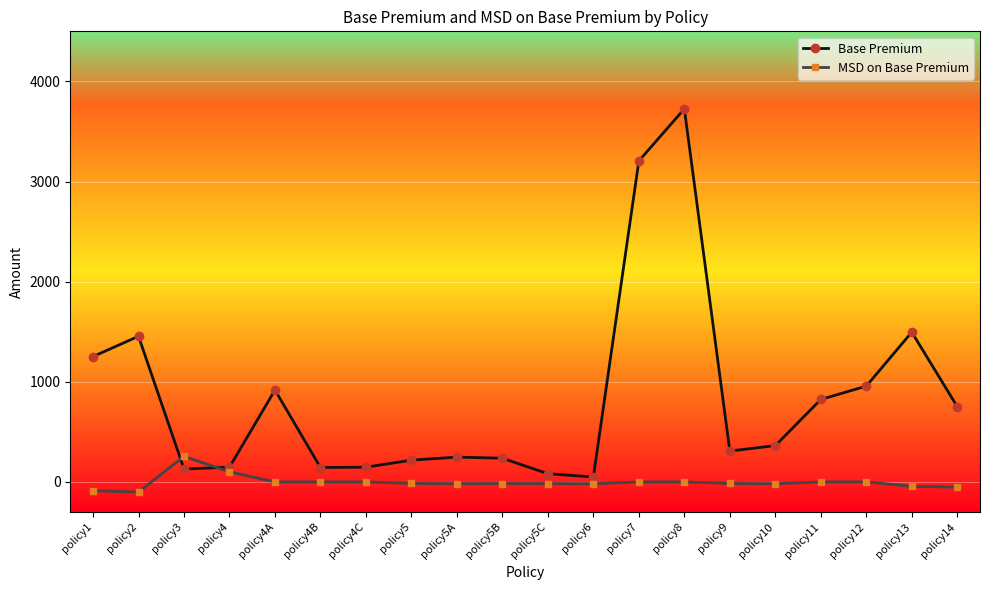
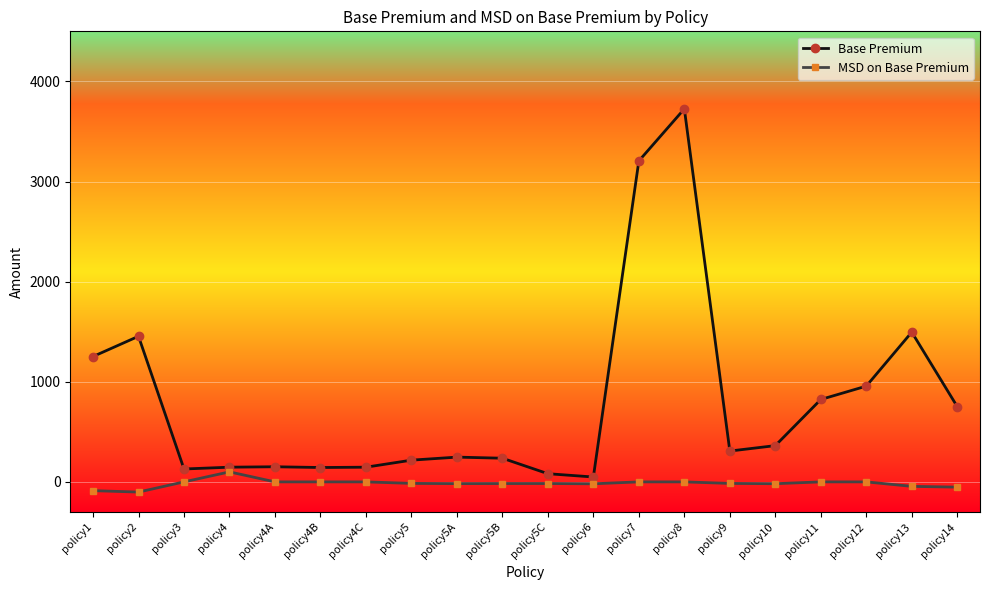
MSD on Base Premium, policy3: 260 -> 0
Base Premium, policy4A: 920 -> 150
